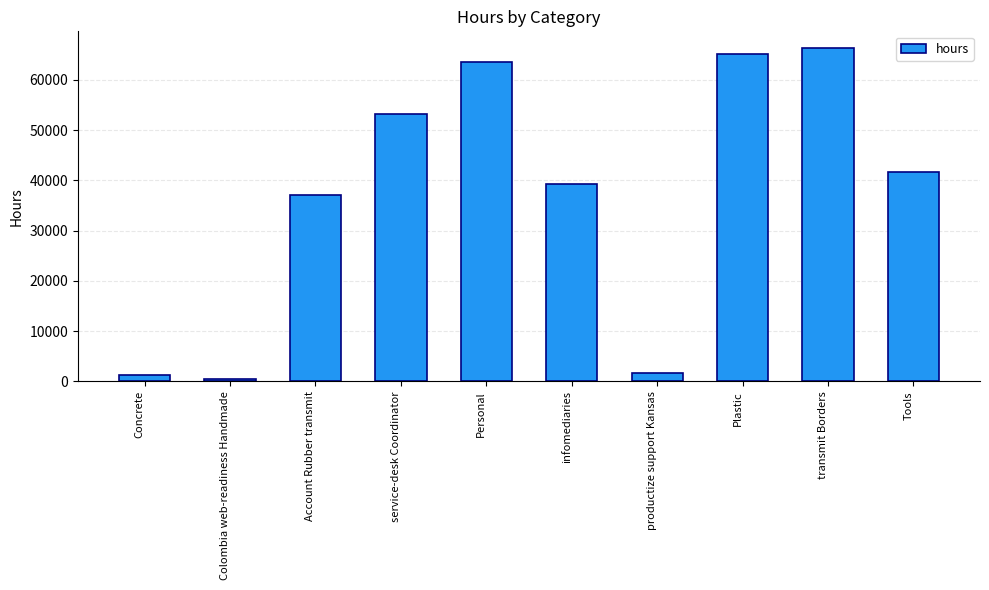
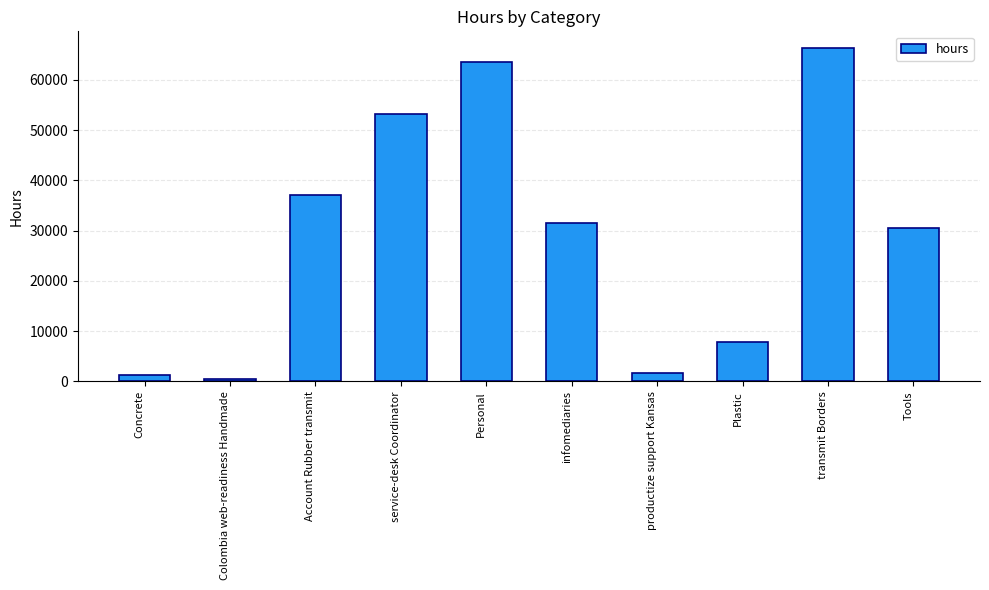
infomediaries: 39000 -> 31000
Plastic: 65000 -> 8000
Tools: 42000 -> 31000
